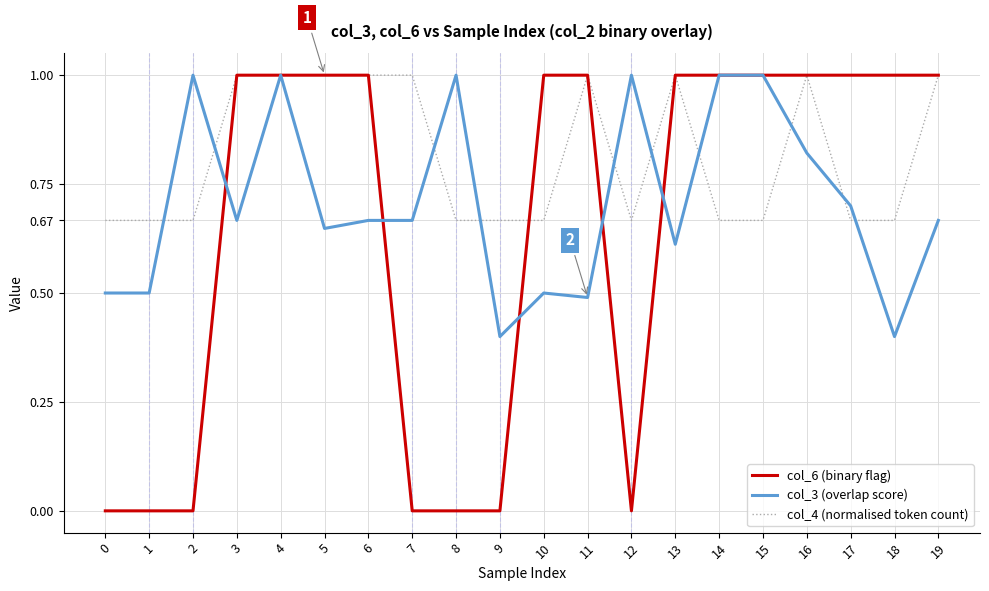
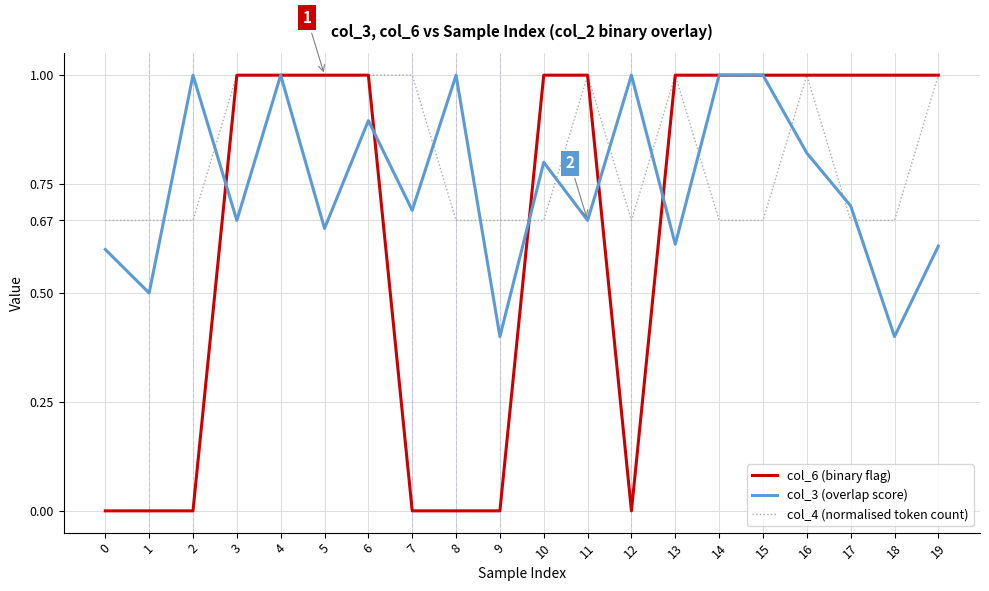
col_3 (overlap score), 0: 0.5 -> 0.6
col_3 (overlap score), 6: 0.67 -> 0.90
col_3 (overlap score), 7: 0.67 -> 0.69
col_3 (overlap score), 10: 0.5 -> 0.8
col_3 (overlap score), 11: 0.49 -> 0.67
col_3 (overlap score), 19: 0.67 -> 0.61
